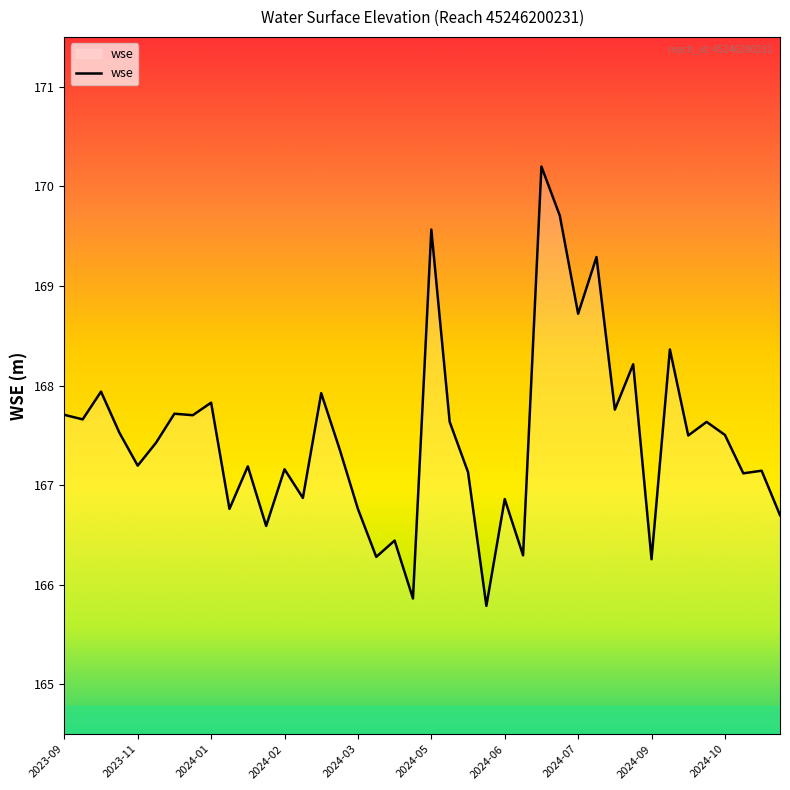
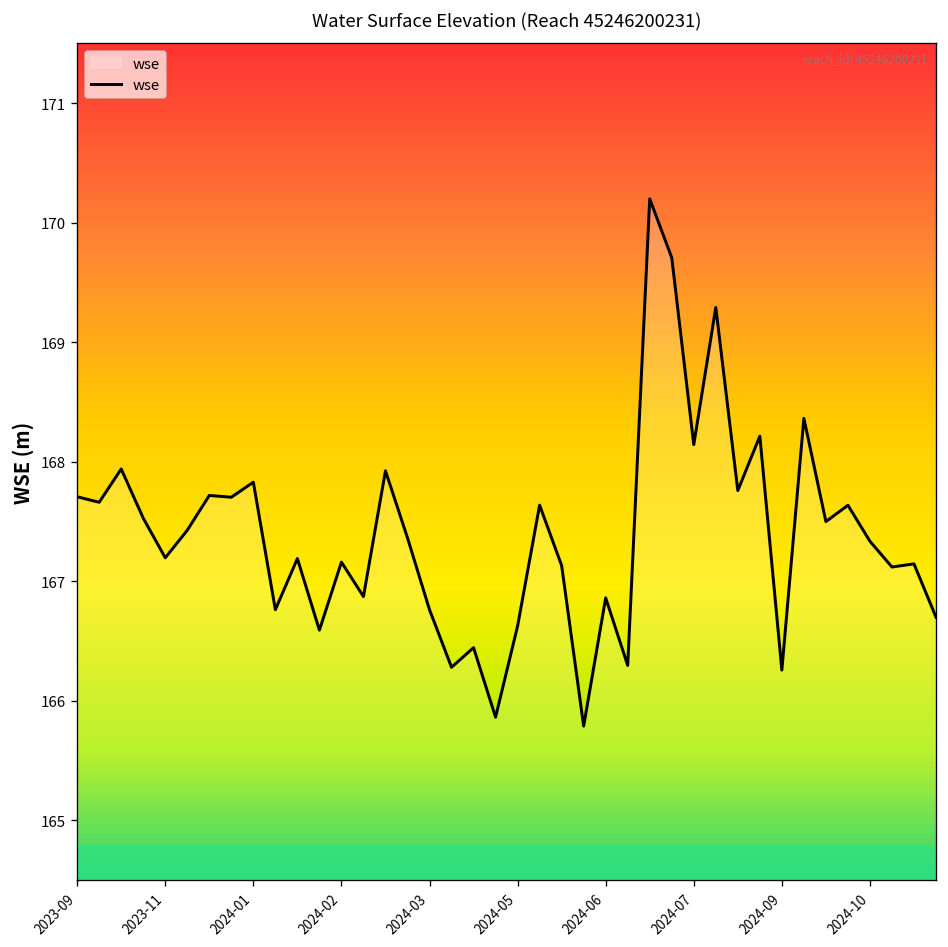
2024-05: 169.6 -> 166.6
2024-07: 168.7 -> 168.1
2024-10: 167.5 -> 167.3
